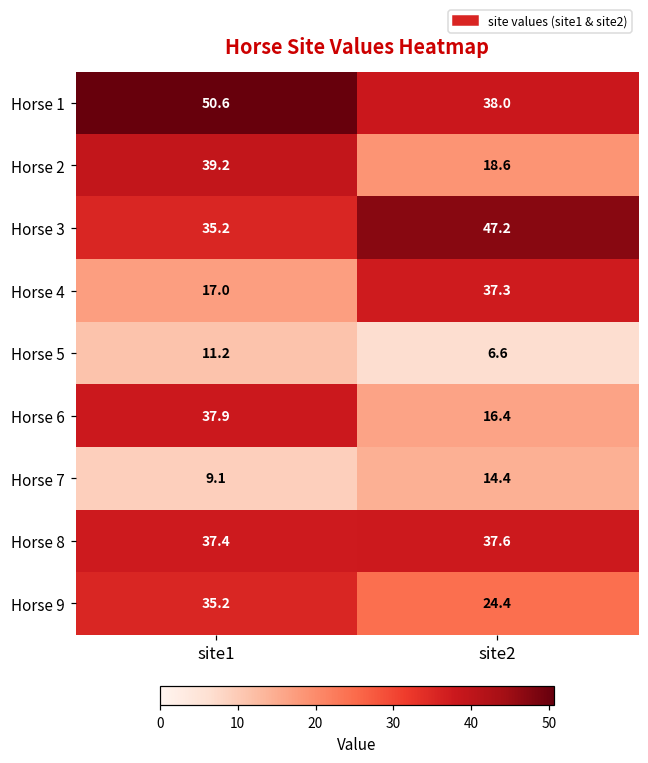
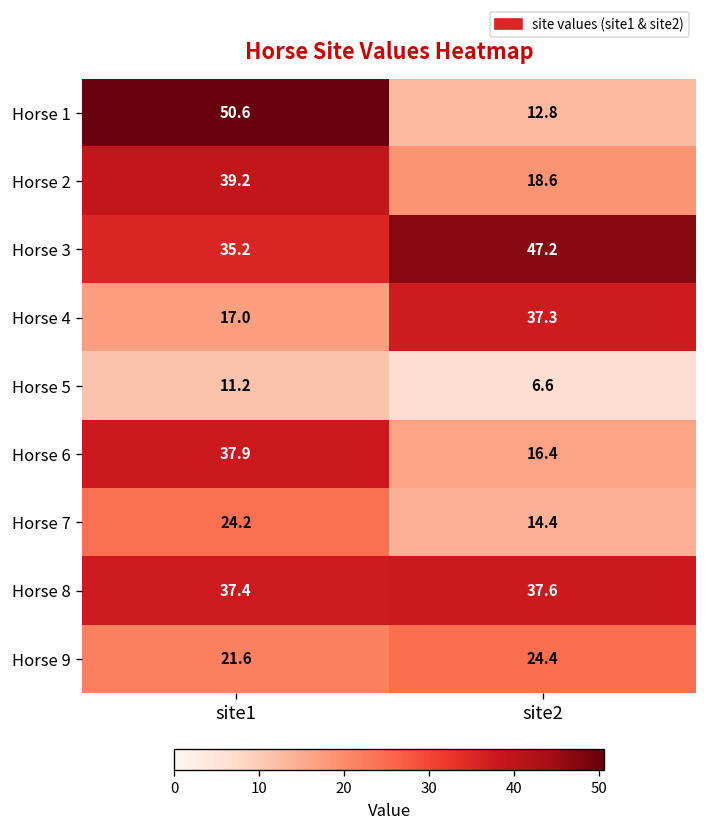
Horse 1, site2: 38.0 -> 12.8
Horse 7, site1: 9.1 -> 24.2
Horse 9, site1: 35.2 -> 21.6
